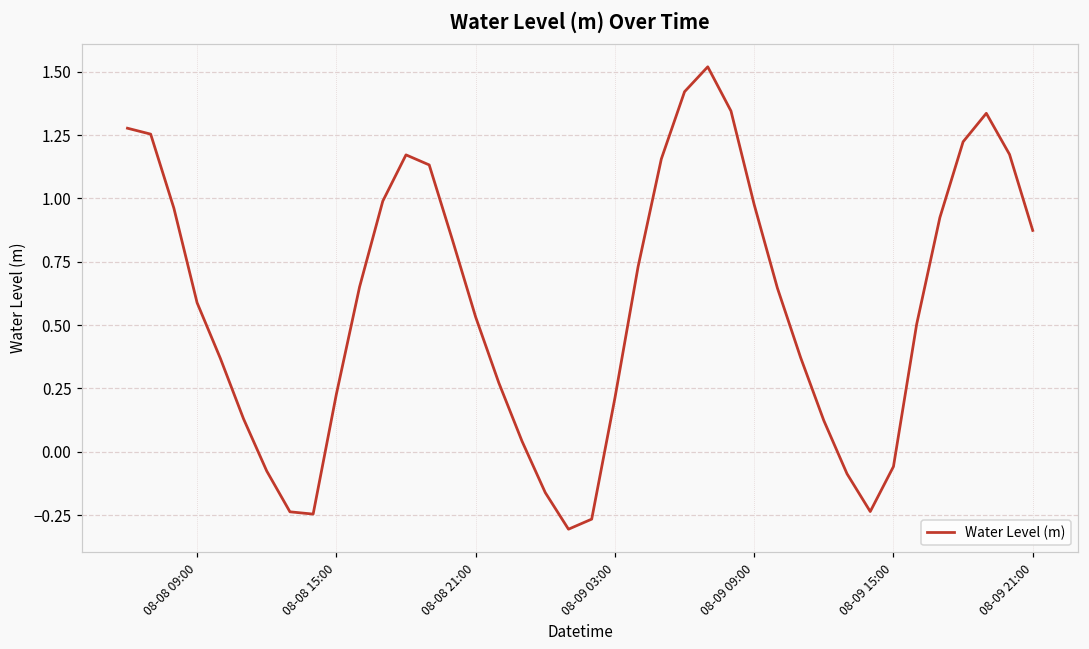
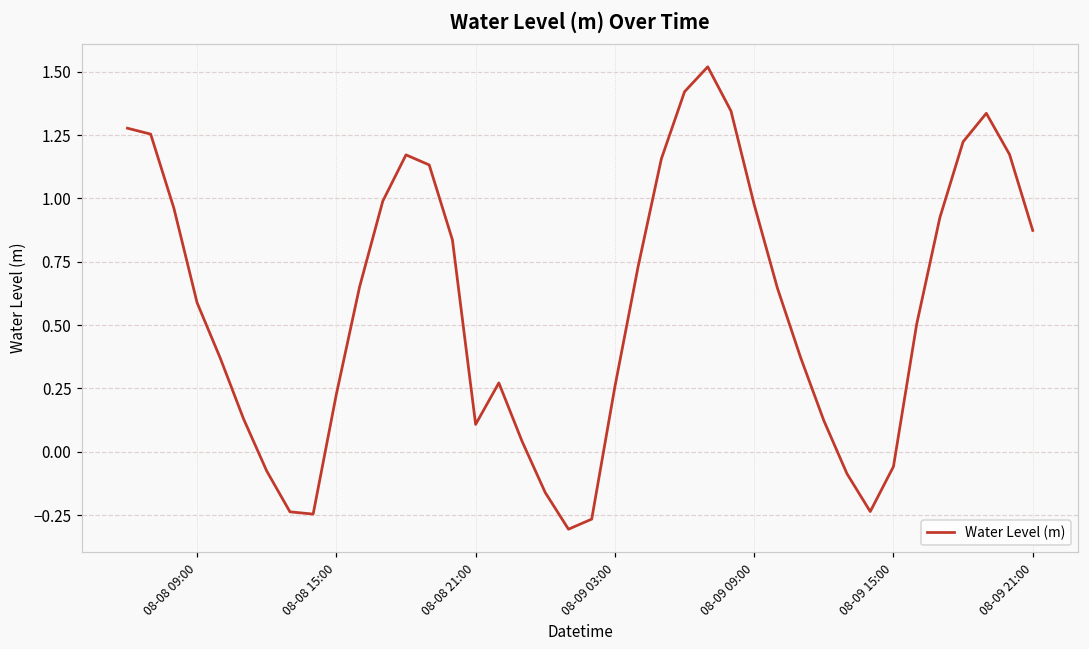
08-08 21:00: 0.53 -> 0.11
08-09 03:00: 0.21 -> 0.26
